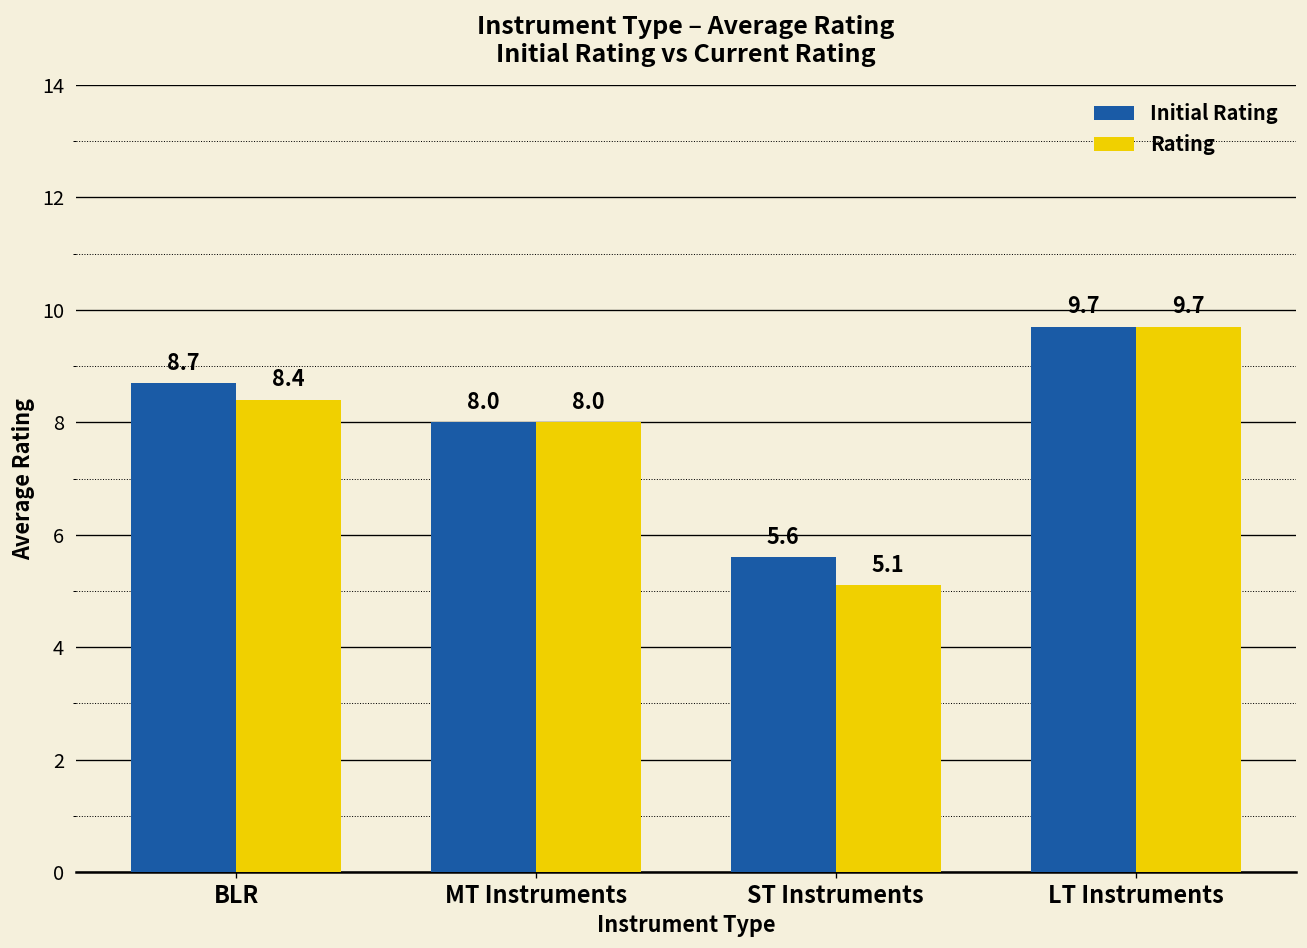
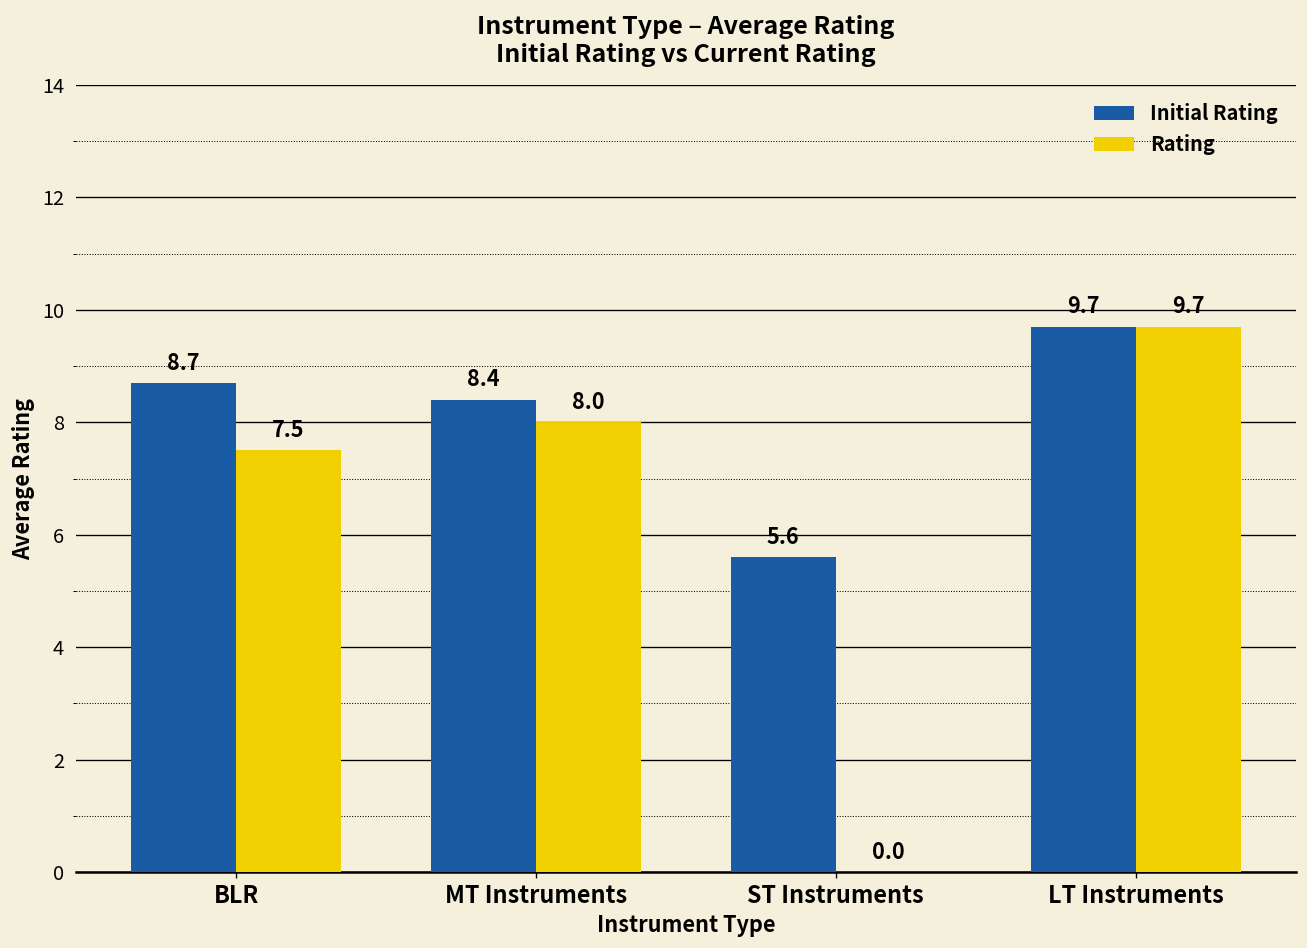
Rating, BLR: 8.4 -> 7.5
Initial Rating, MT Instruments: 8.0 -> 8.4
Rating, ST Instruments: 5.1 -> 0.0
